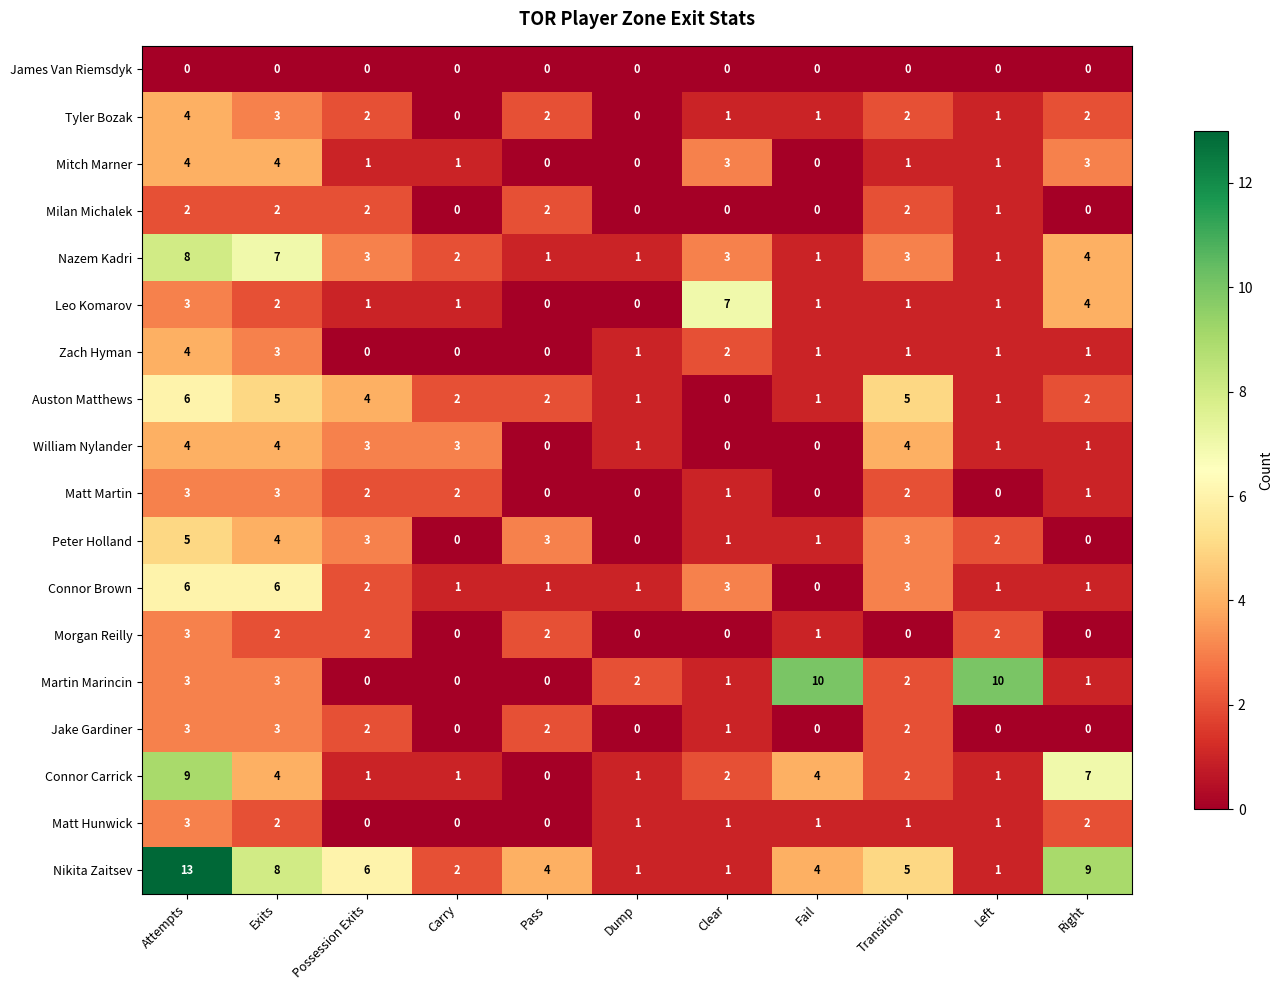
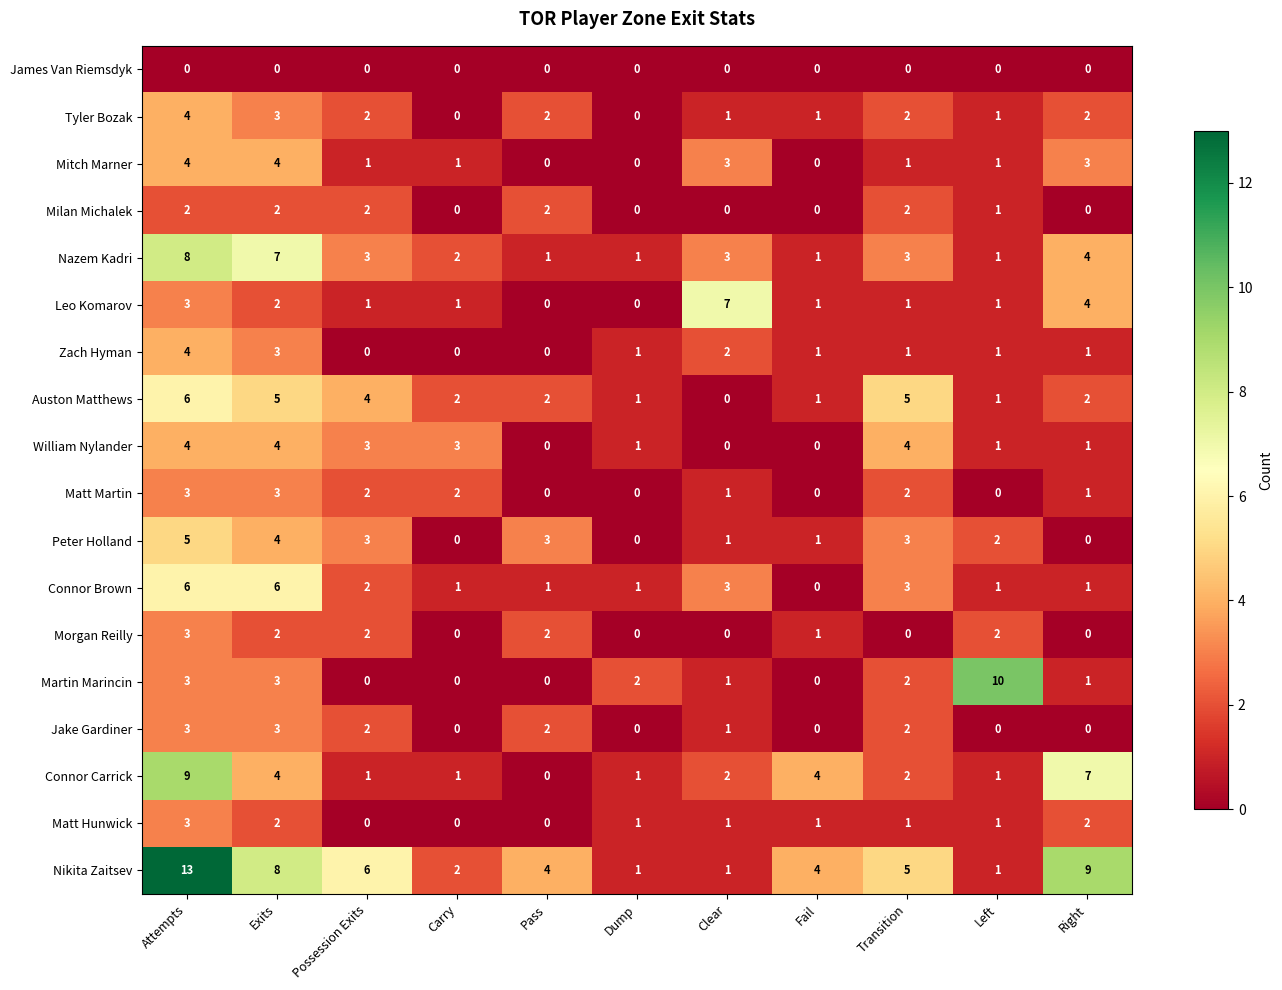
Martin Marincin, Fail: 10 -> 0
